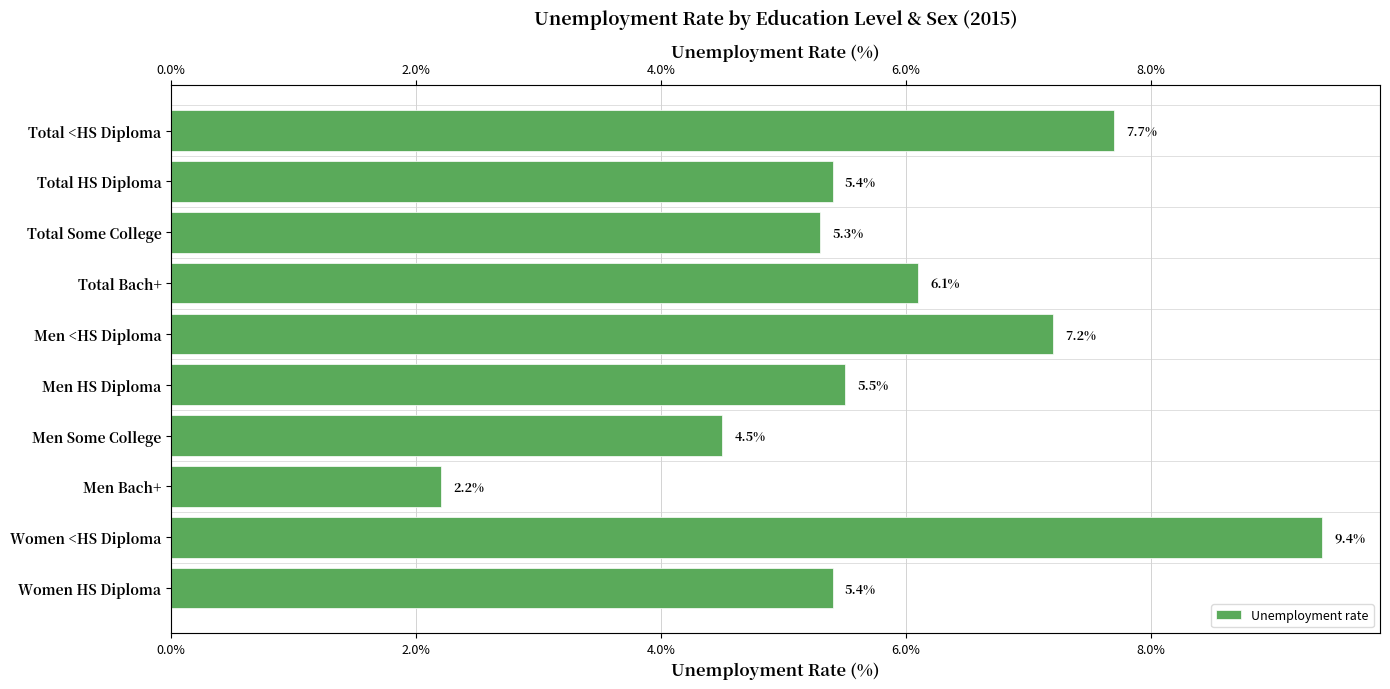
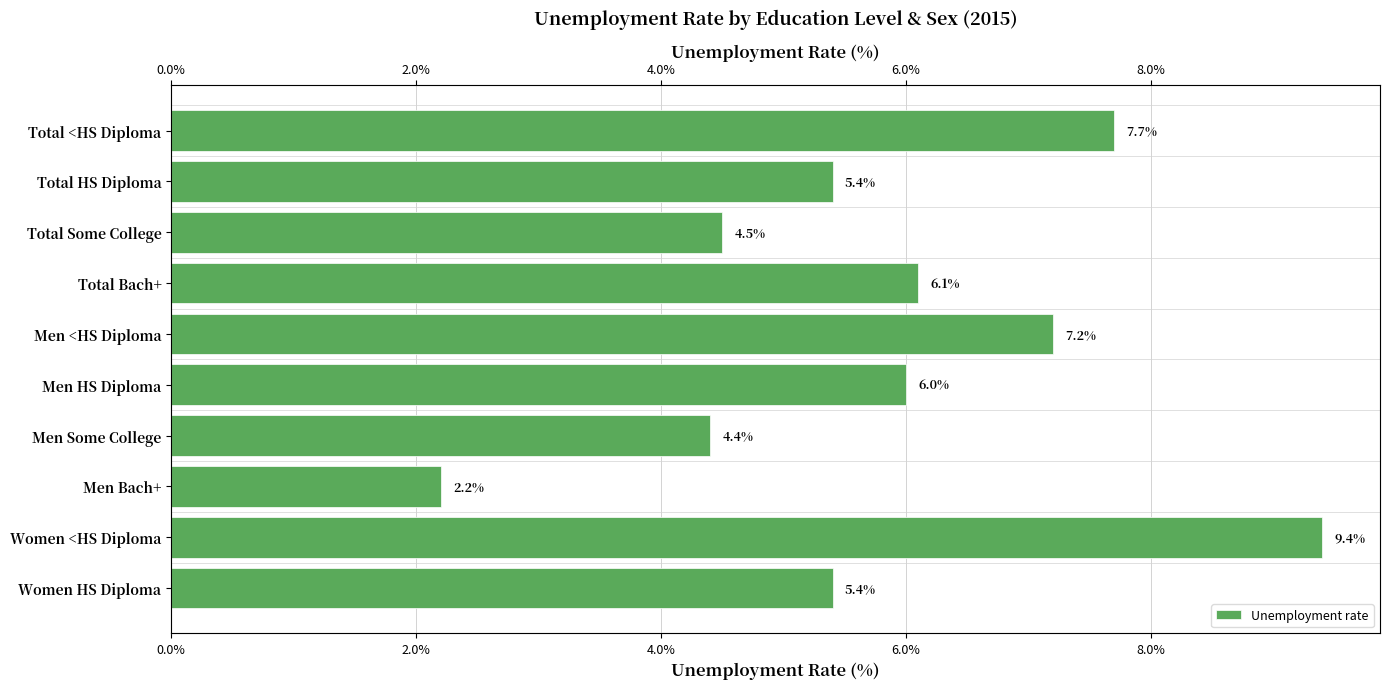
Total Some College: 5.3% -> 4.5%
Men HS Diploma: 5.5% -> 6.0%
Men Some College: 4.5% -> 4.4%
